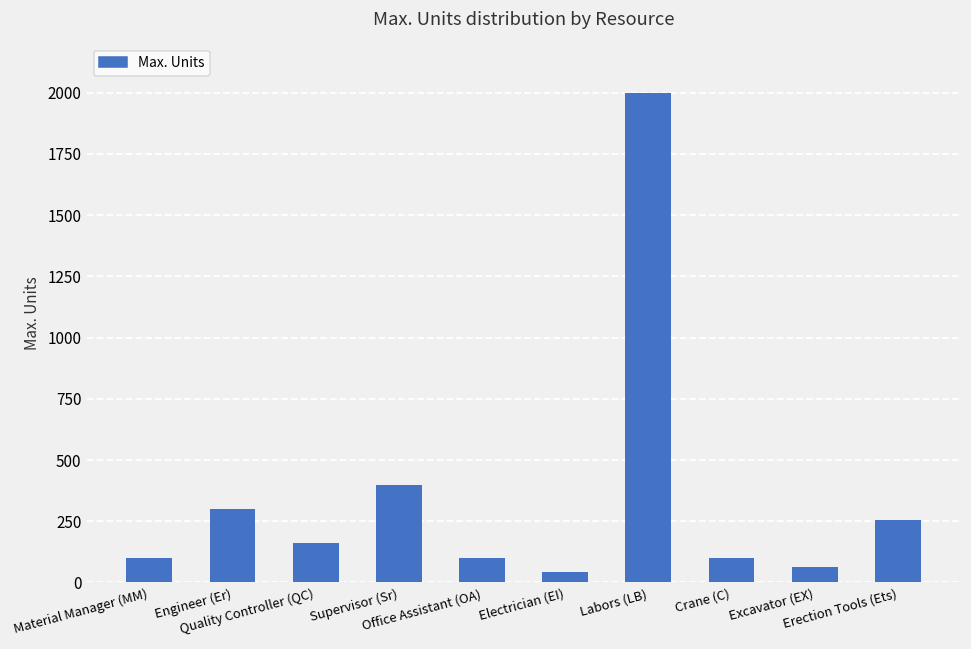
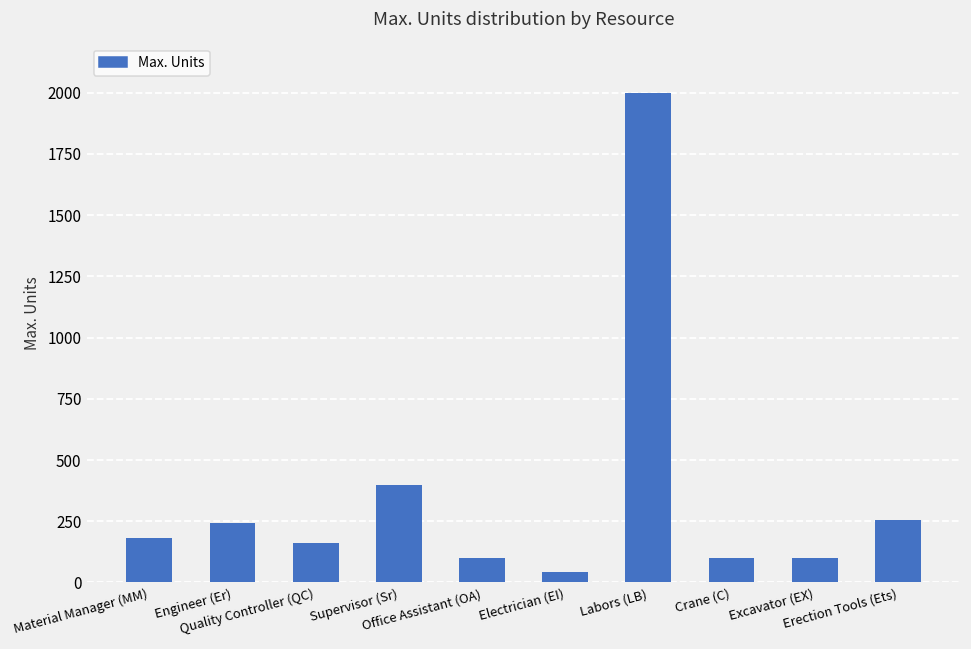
Material Manager (MM): 100 -> 180
Engineer (Er): 300 -> 240
Excavator (EX): 60 -> 100
